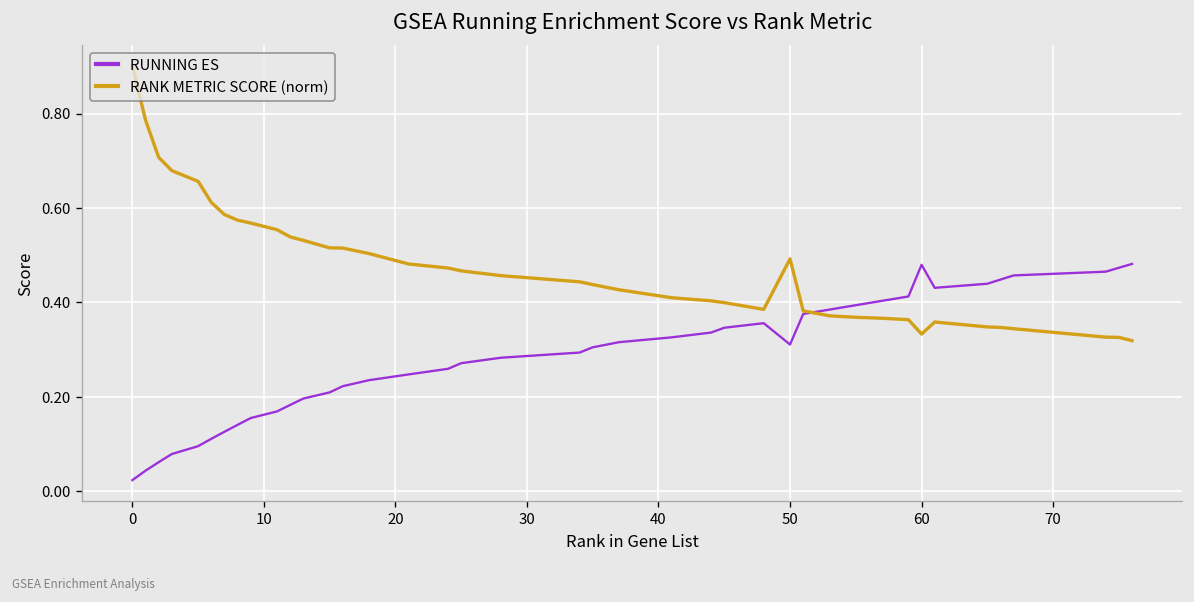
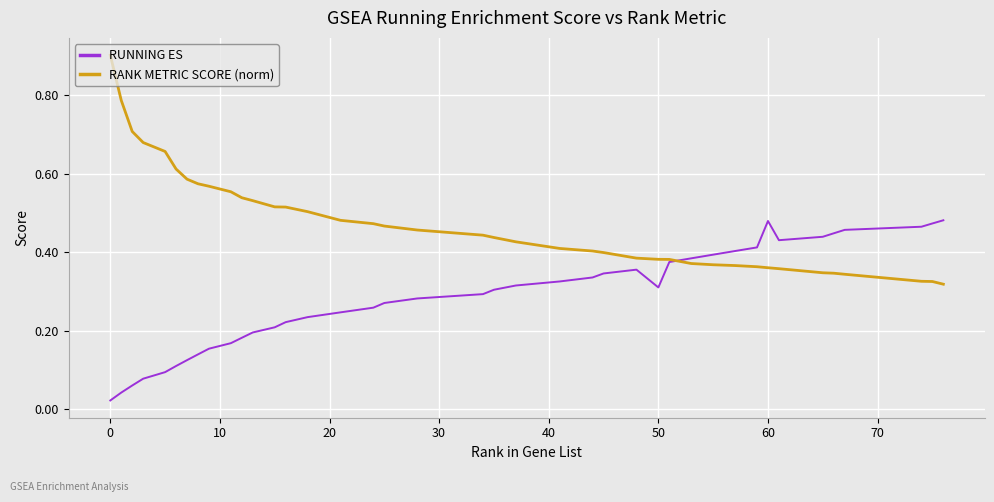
RANK METRIC SCORE (norm), 50: 0.49 -> 0.38
RANK METRIC SCORE (norm), 60: 0.33 -> 0.36
